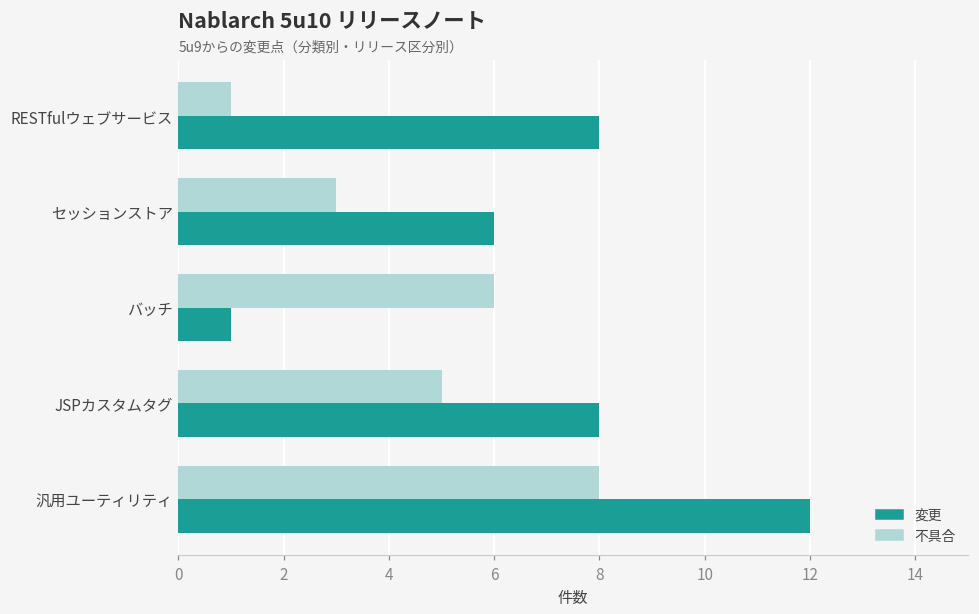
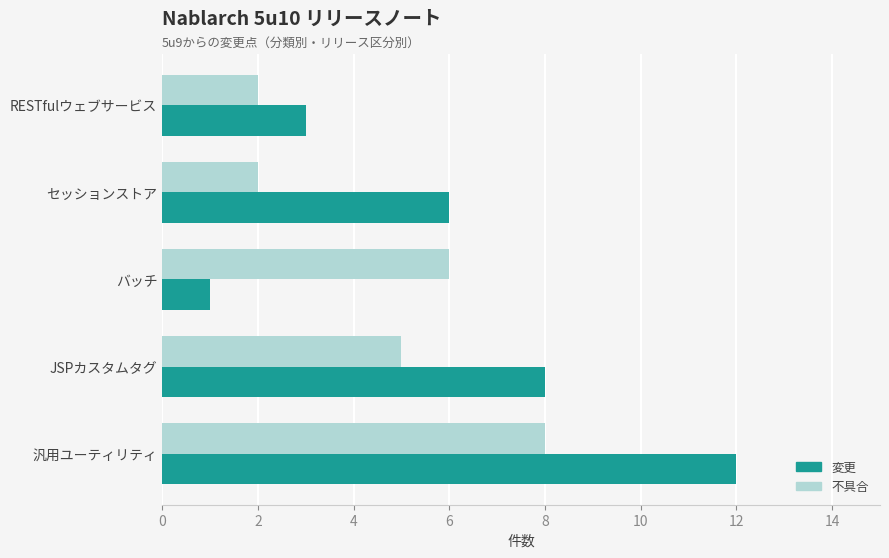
不具合, RESTfulウェブサービス: 1 -> 2
変更, RESTfulウェブサービス: 8 -> 3
不具合, セッションストア: 3 -> 2
